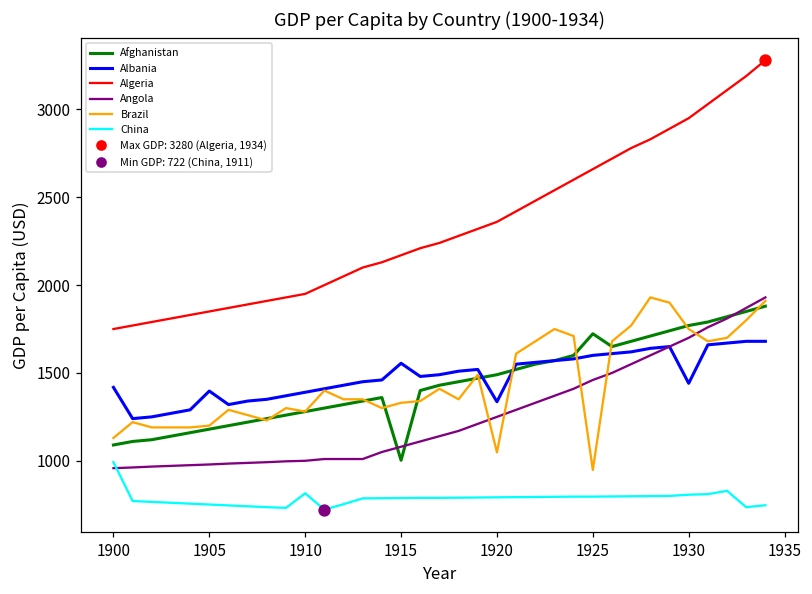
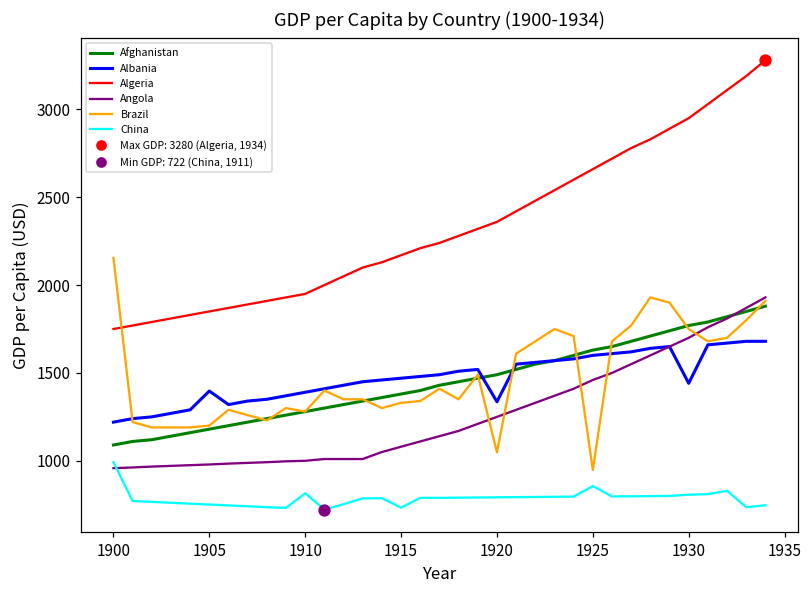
Albania, 1900: 1420 -> 1220
Brazil, 1900: 1130 -> 2160
Afghanistan, 1915: 1000 -> 1380
Albania, 1915: 1560 -> 1470
China, 1915: 790 -> 730
Afghanistan, 1925: 1720 -> 1630
China, 1925: 800 -> 860
